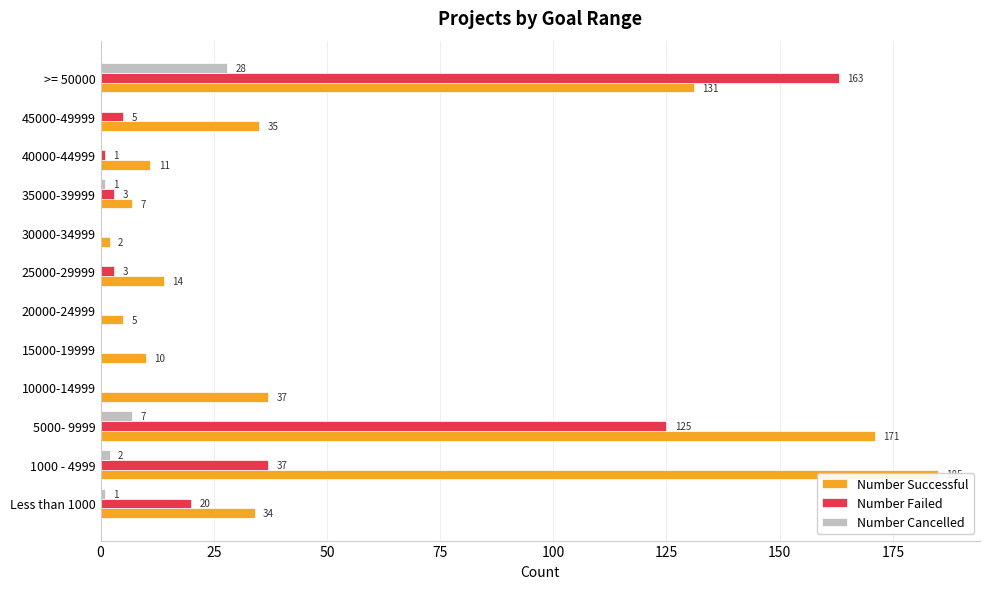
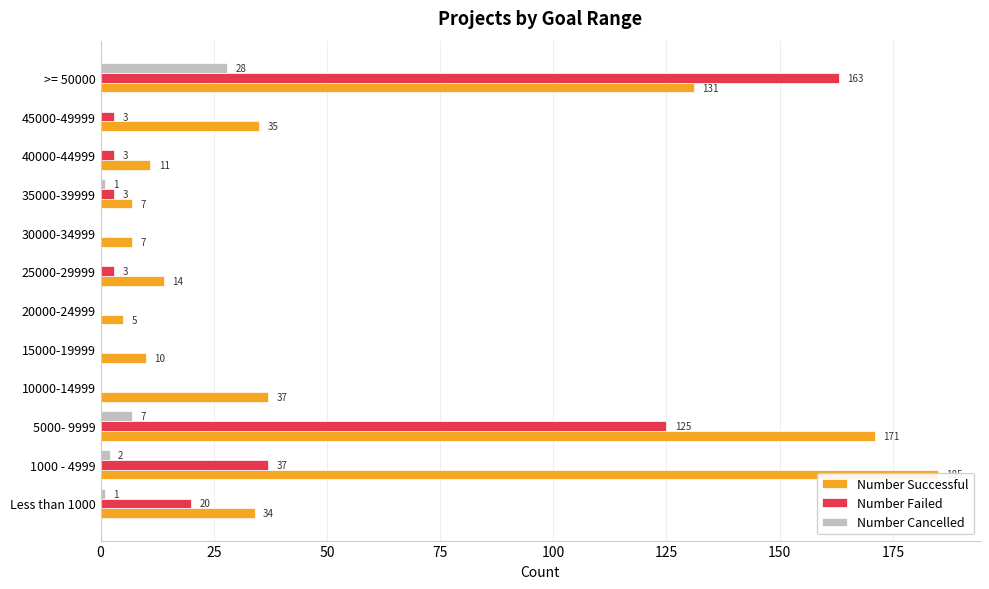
Number Failed, 45000-49999: 5 -> 3
Number Failed, 40000-44999: 1 -> 3
Number Successful, 30000-34999: 2 -> 7
